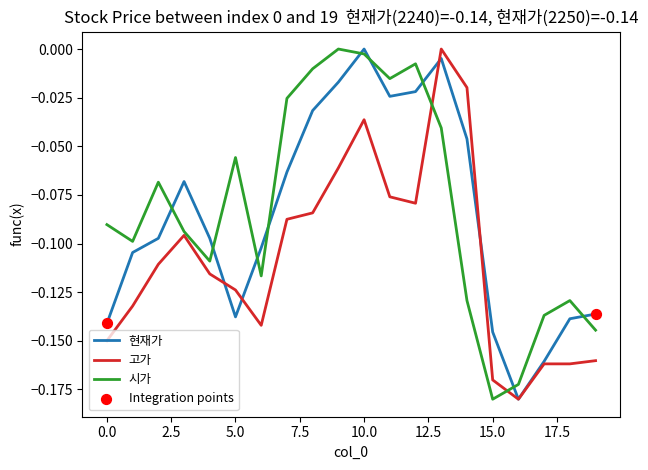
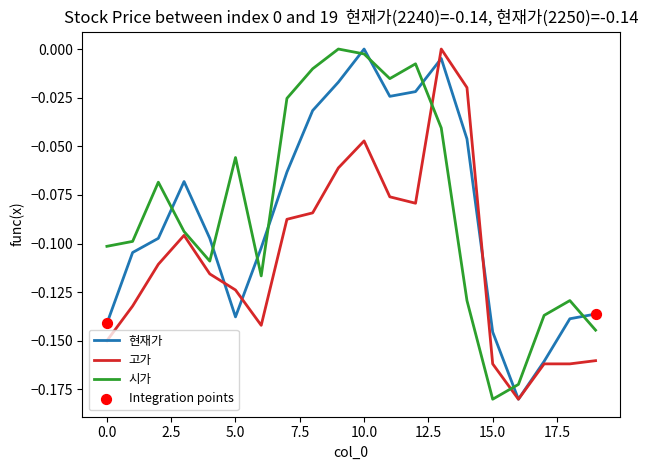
시가, 0.0: -0.090 -> -0.101
고가, 10.0: -0.036 -> -0.047
고가, 15.0: -0.170 -> -0.162
